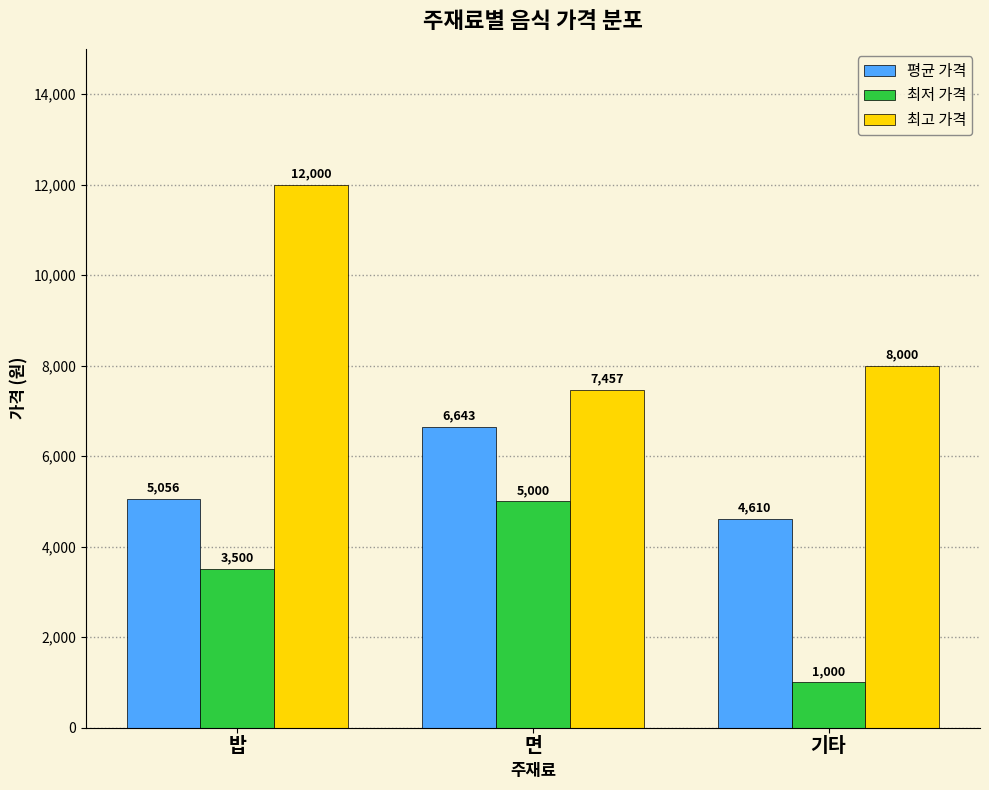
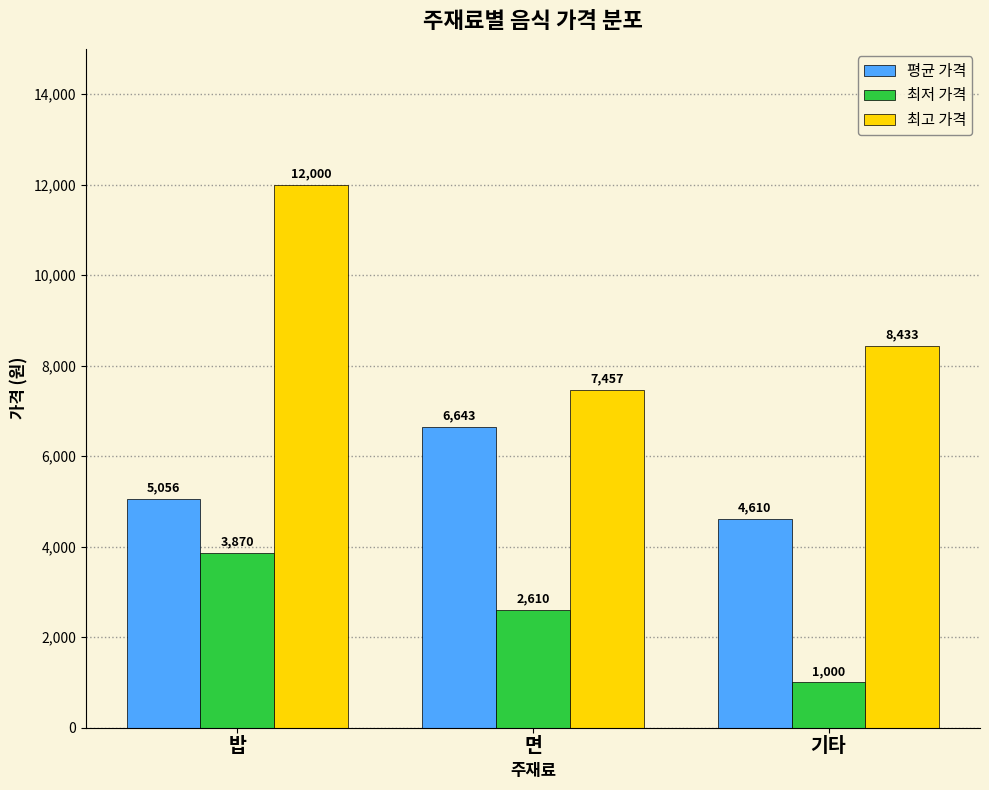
최저 가격, 밥: 3,500 -> 3,870
최저 가격, 면: 5,000 -> 2,610
최고 가격, 기타: 8,000 -> 8,433
